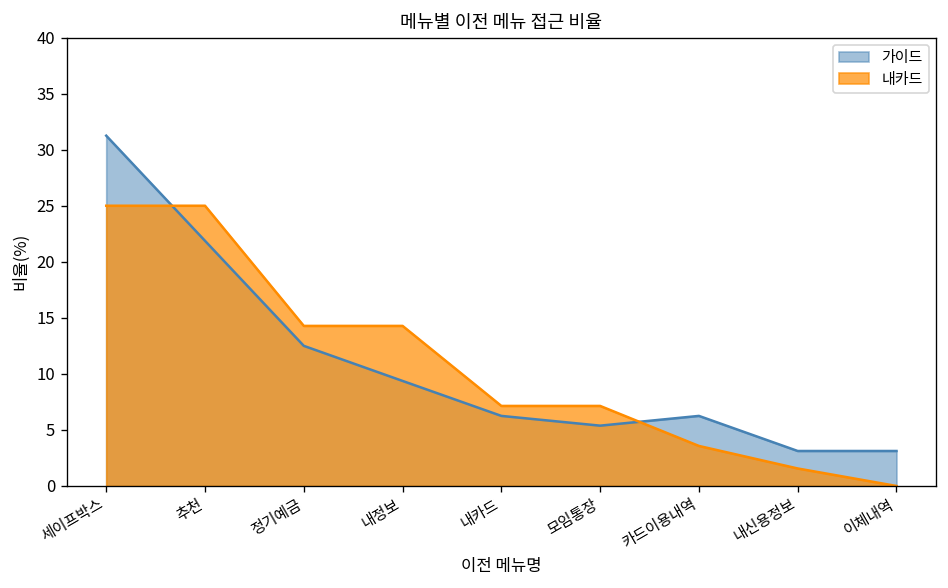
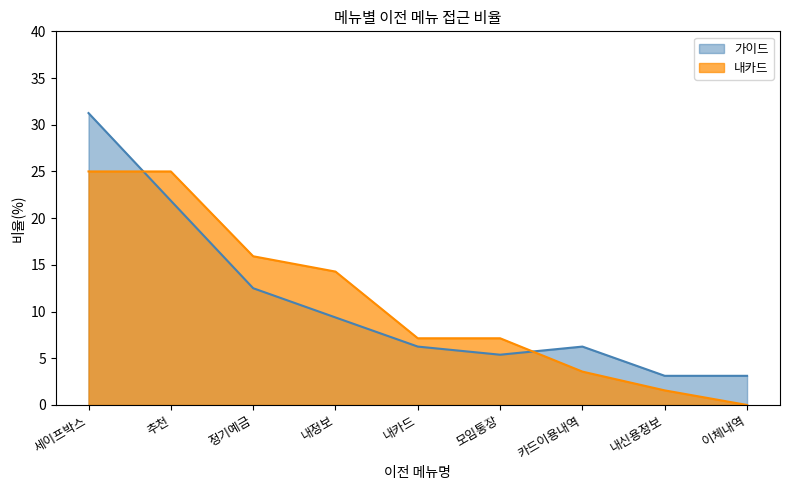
내카드, 정기예금: 14 -> 16
